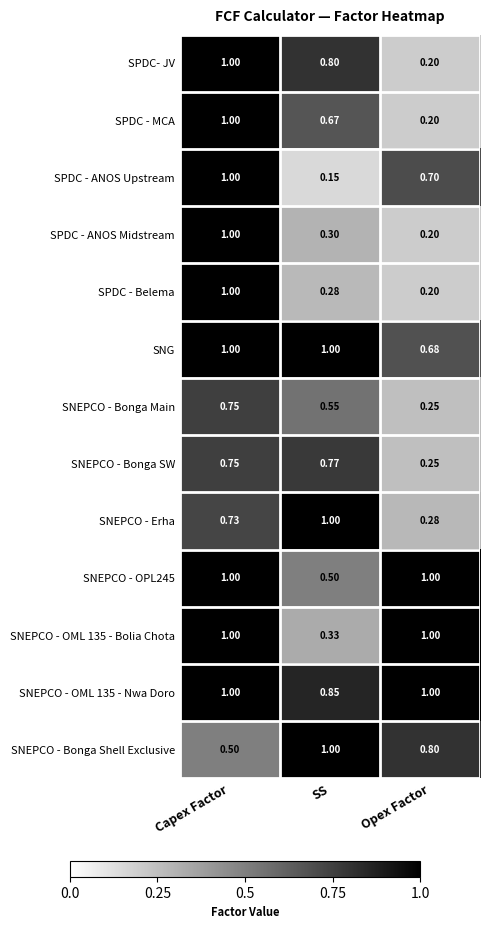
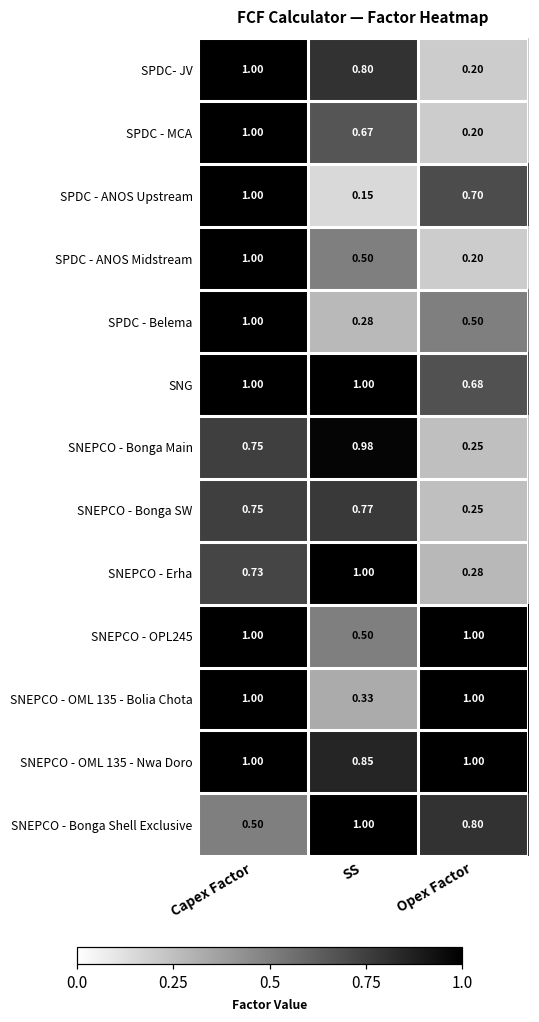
SPDC - ANOS Midstream, SS: 0.30 -> 0.50
SPDC - Belema, Opex Factor: 0.20 -> 0.50
SNEPCO - Bonga Main, SS: 0.55 -> 0.98
